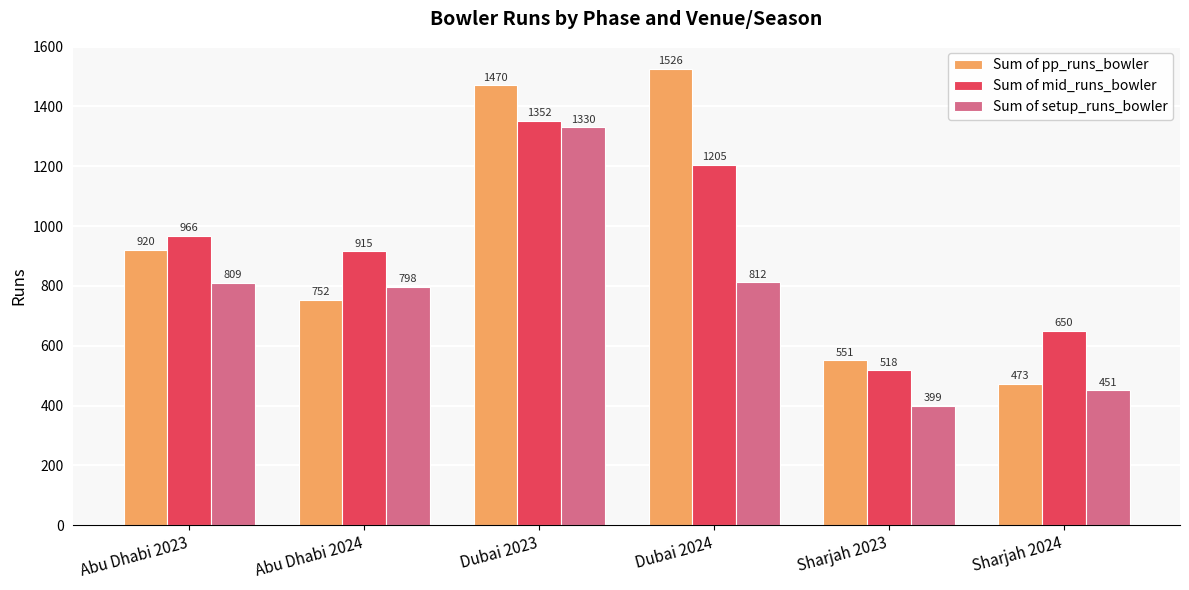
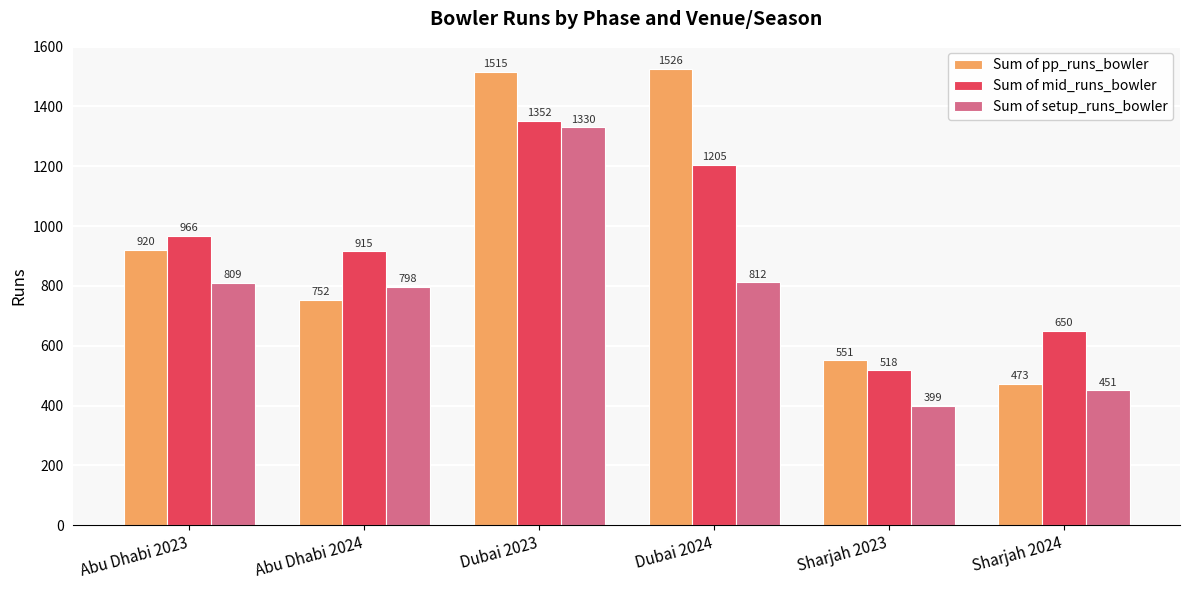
Sum of pp_runs_bowler, Dubai 2023: 1470 -> 1515
